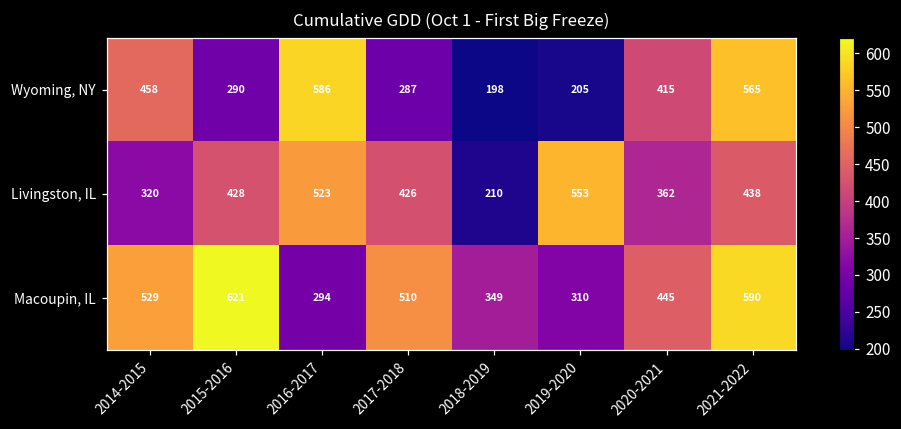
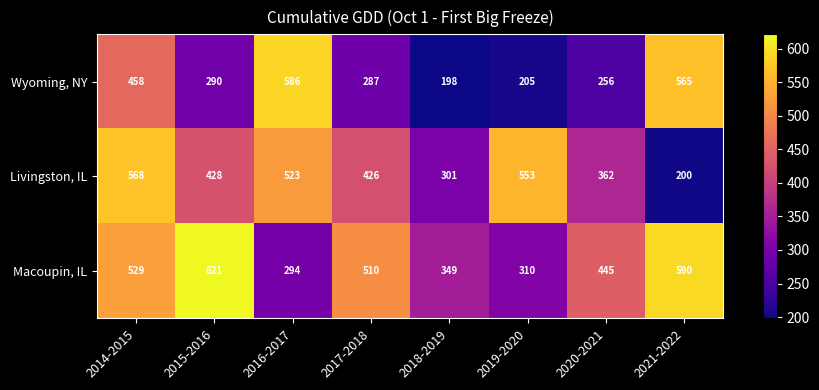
Wyoming, NY, 2020-2021: 415 -> 256
Livingston, IL, 2014-2015: 320 -> 568
Livingston, IL, 2018-2019: 210 -> 301
Livingston, IL, 2021-2022: 438 -> 200
